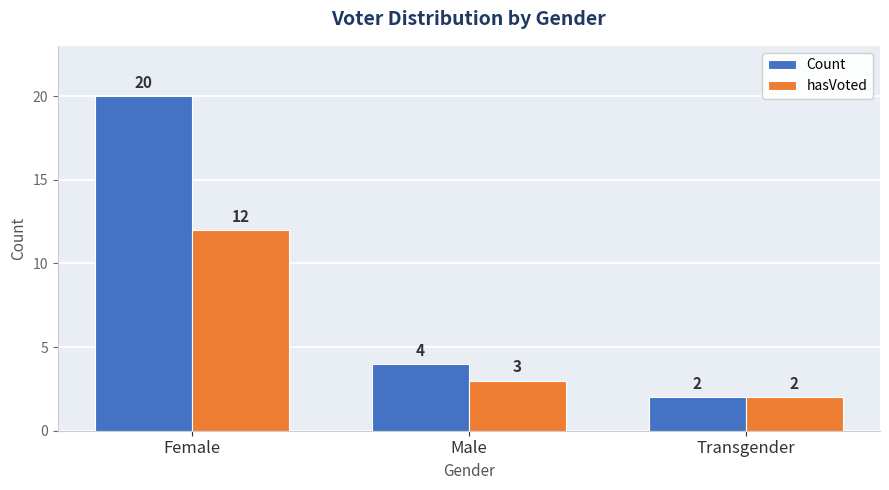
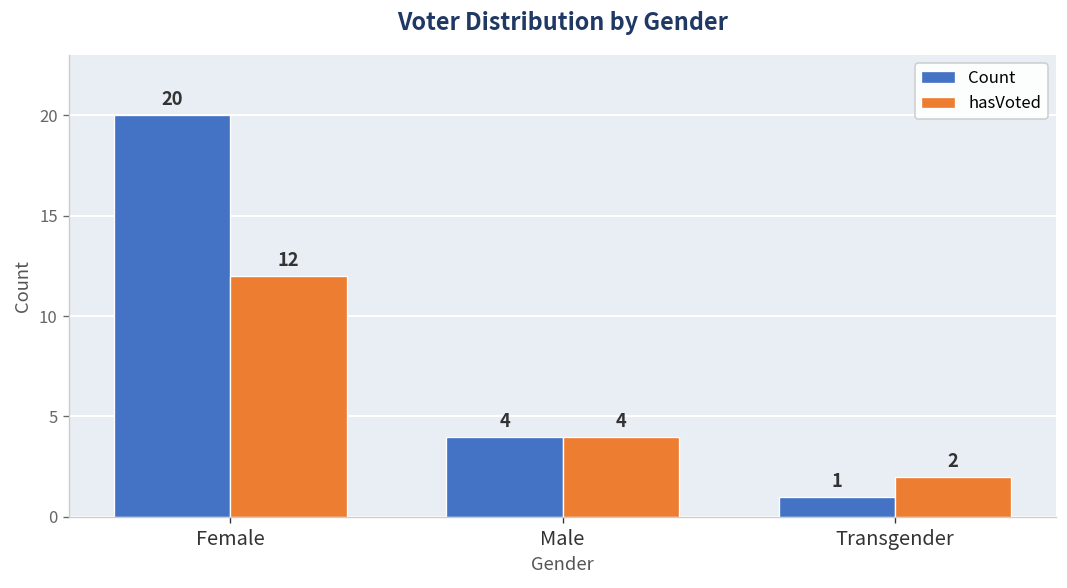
hasVoted, Male: 3 -> 4
Count, Transgender: 2 -> 1
